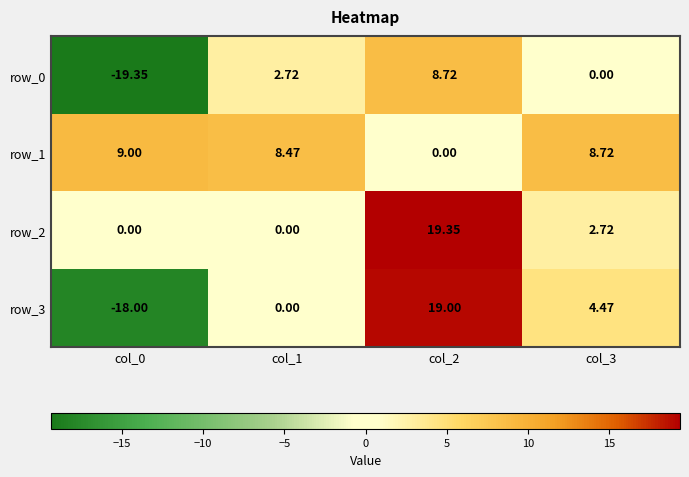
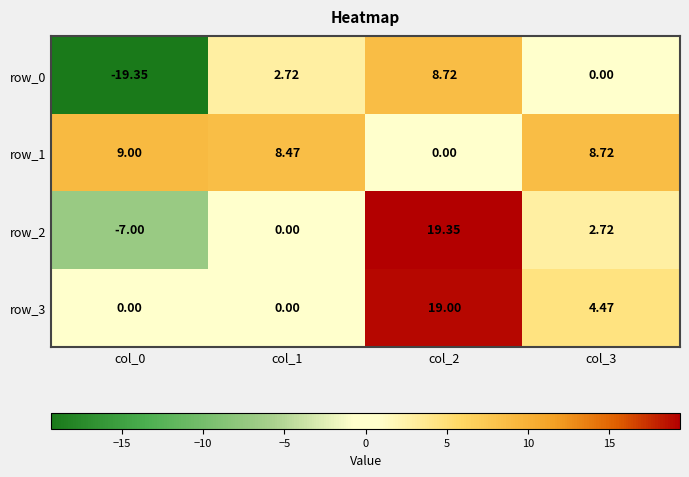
row_2, col_0: 0.00 -> -7.00
row_3, col_0: -18.00 -> 0.00
